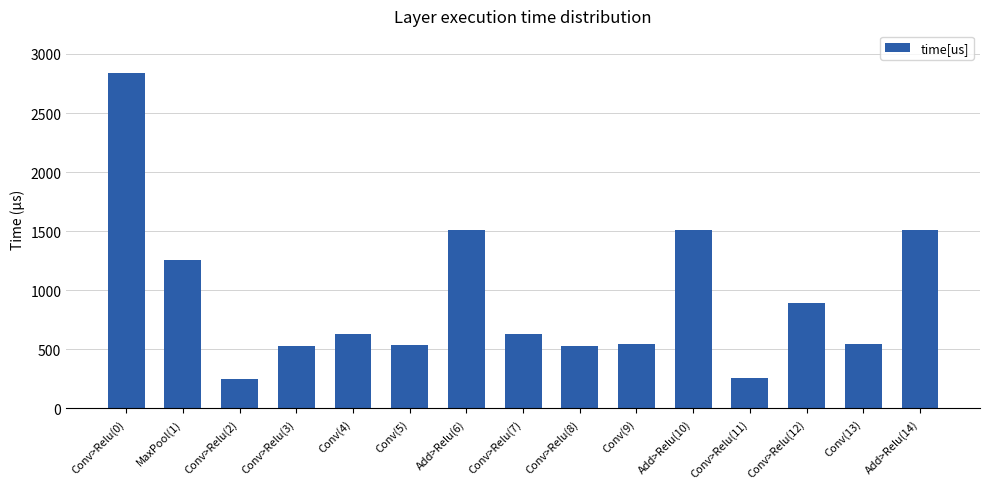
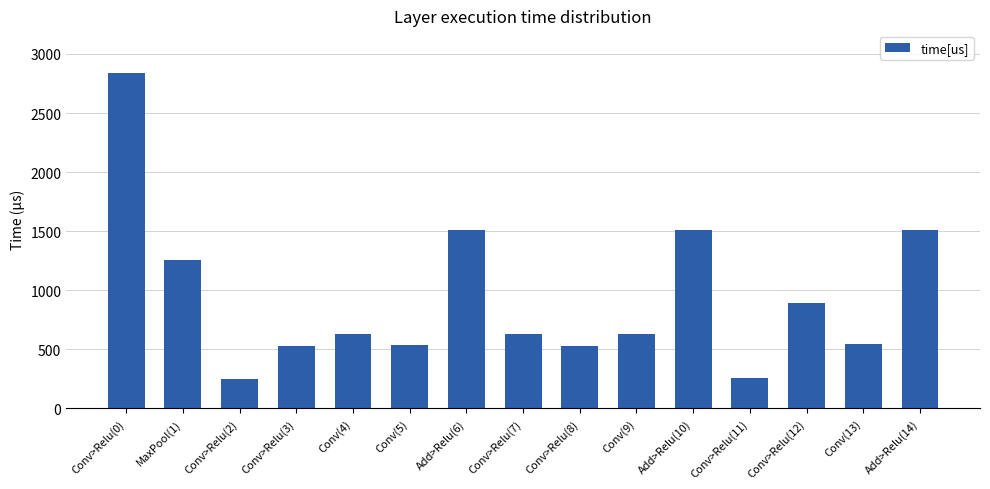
Conv(9): 540 -> 630
